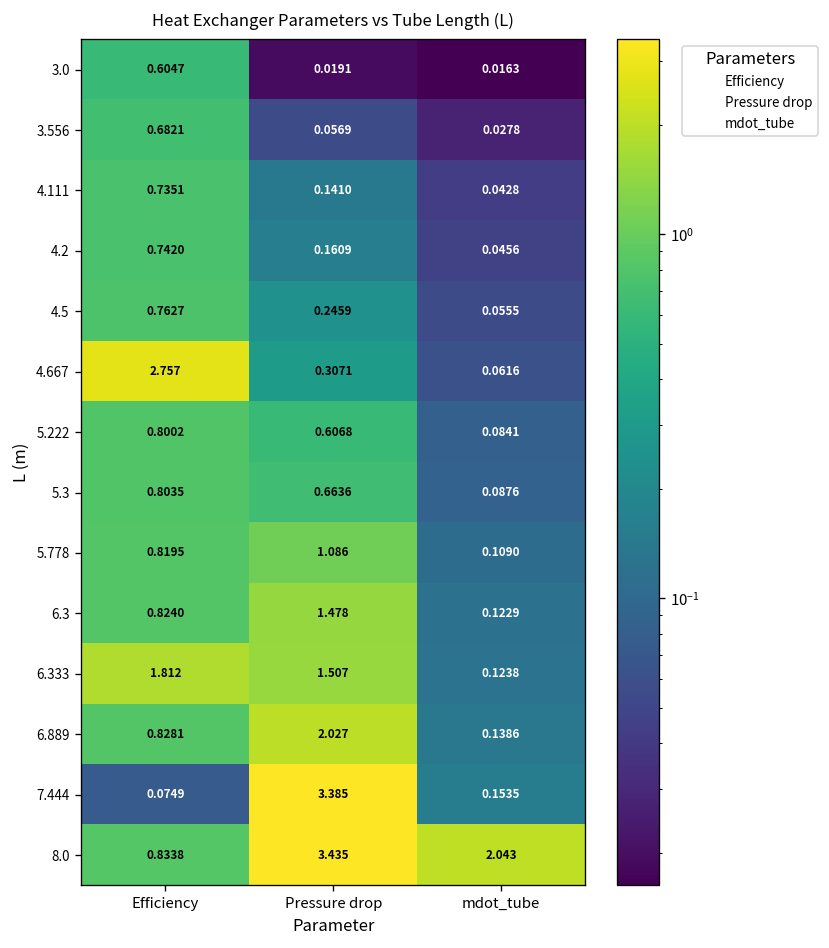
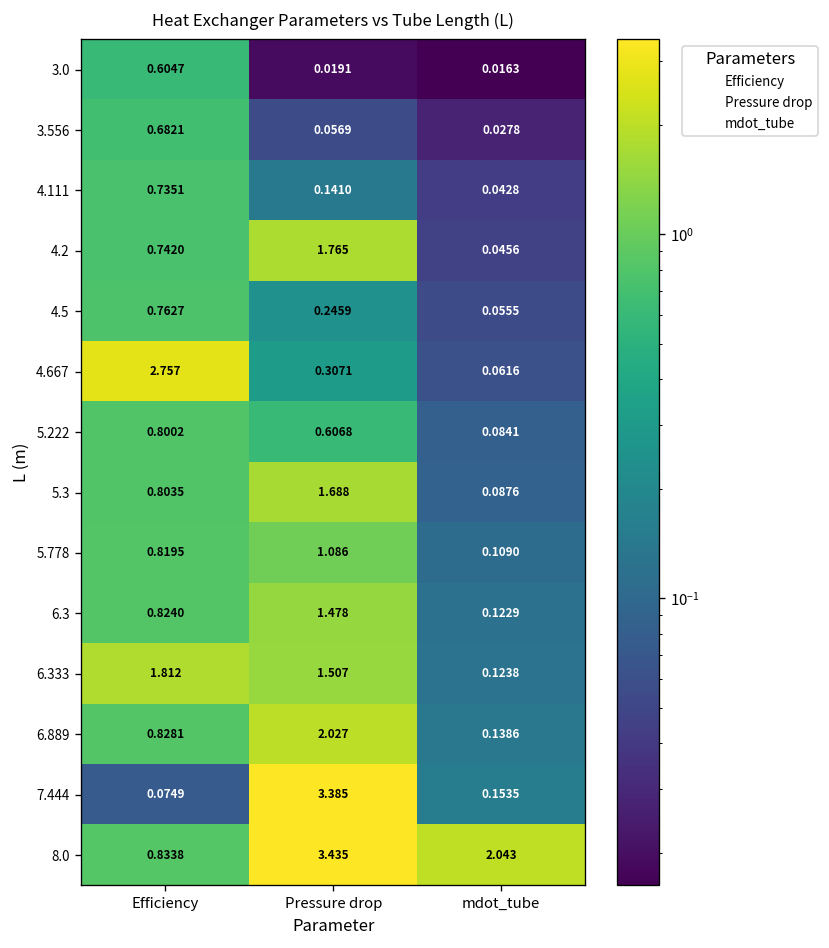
4.2, Pressure drop: 0.1609 -> 1.765
5.3, Pressure drop: 0.6636 -> 1.688
